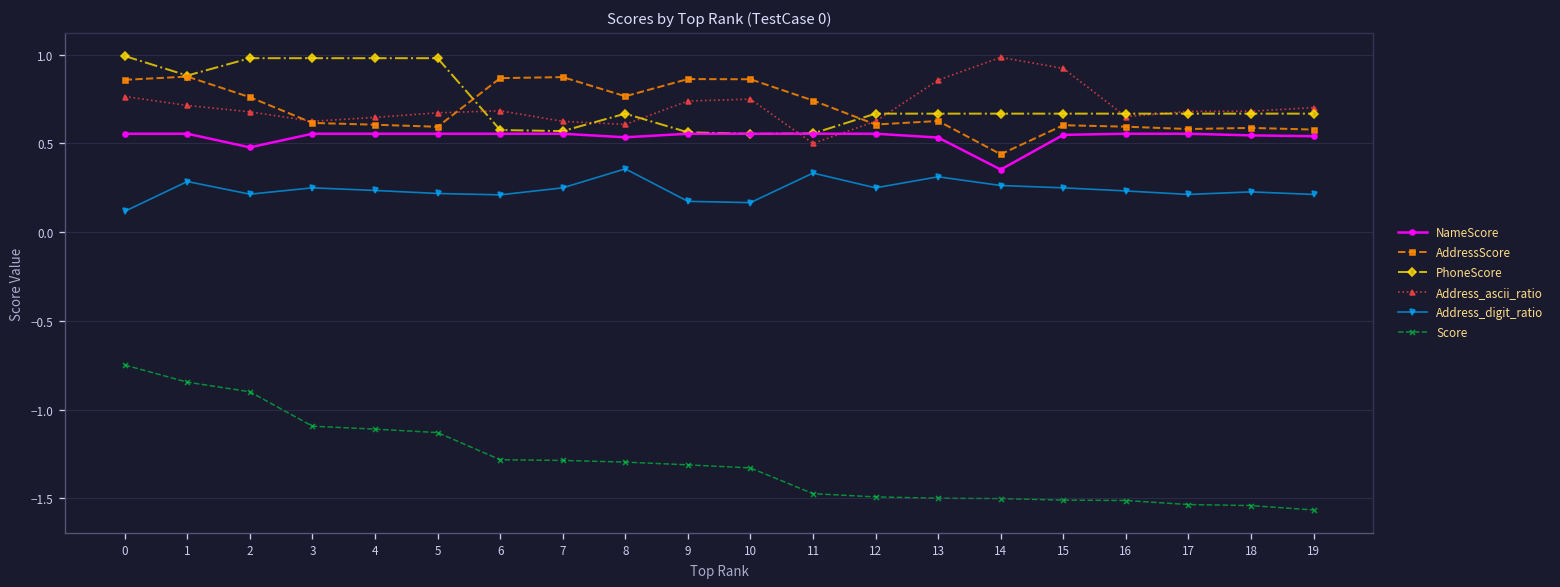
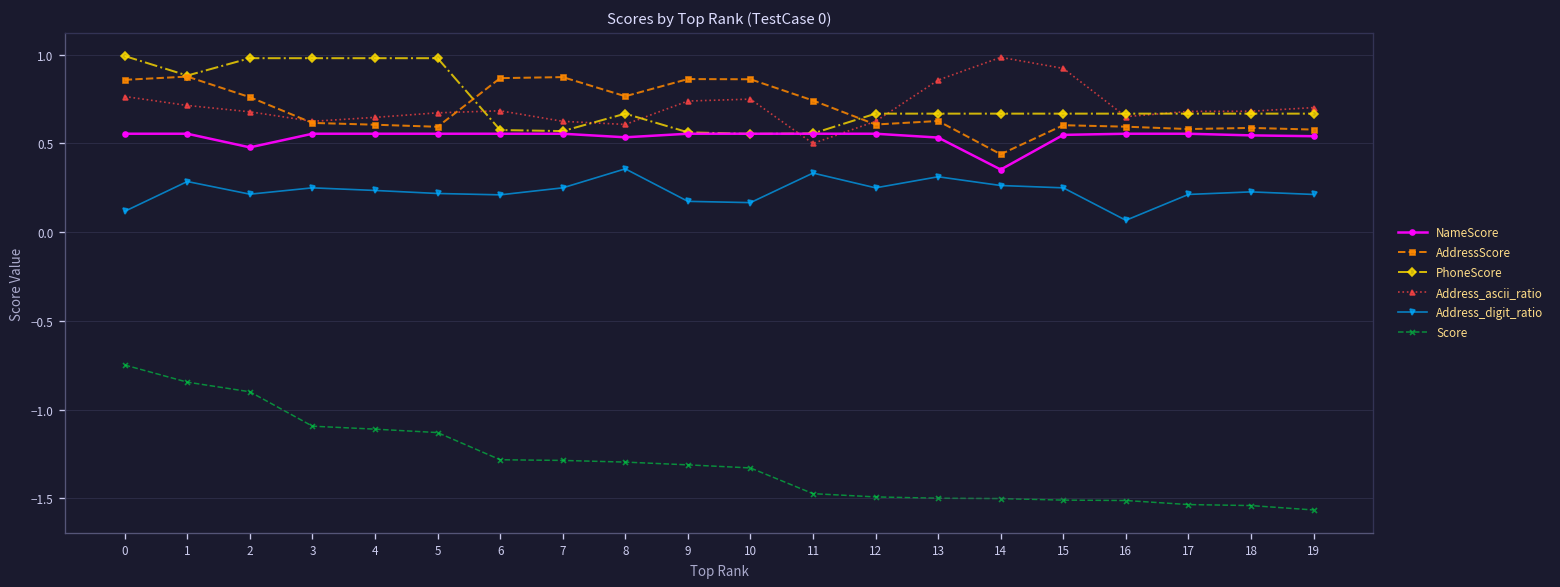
Address_digit_ratio, 16: 0.23 -> 0.07
